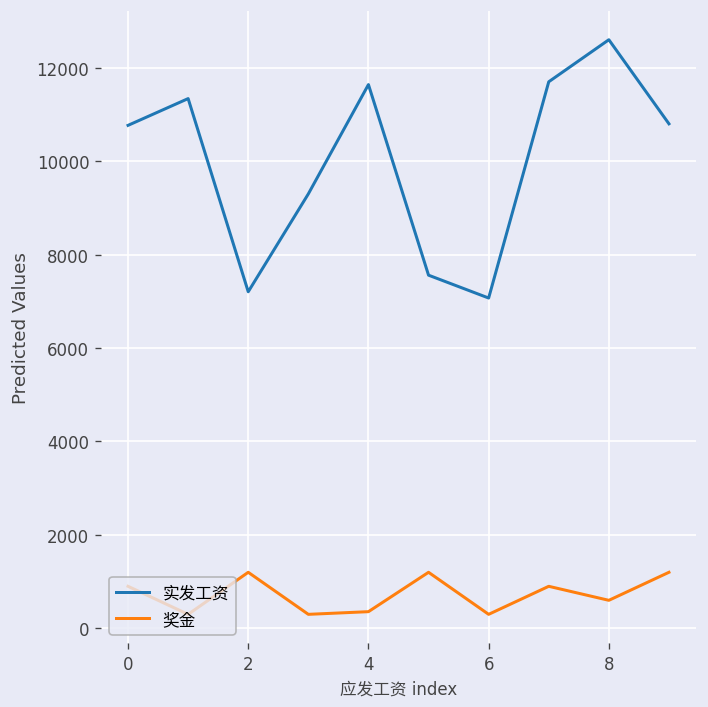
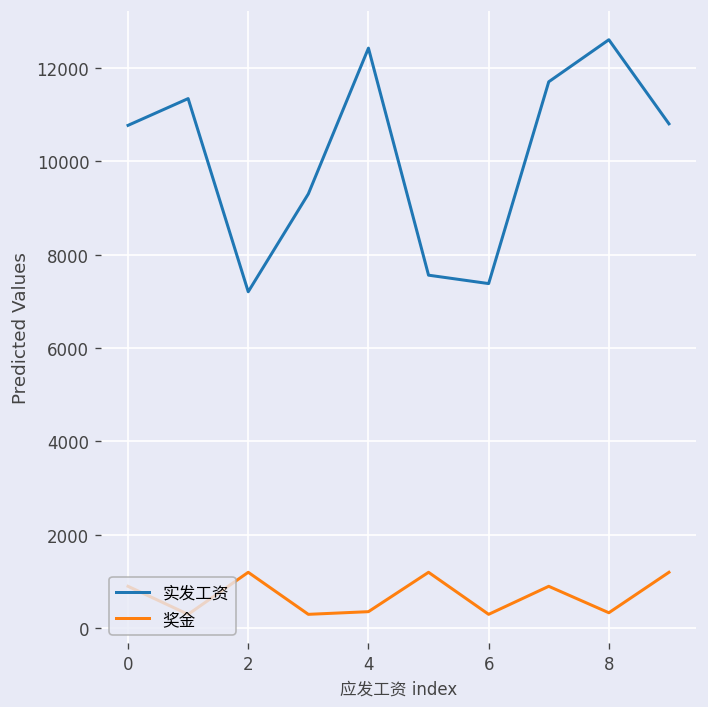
实发工资, 4: 11600 -> 12400
实发工资, 6: 7100 -> 7400
奖金, 8: 600 -> 300
